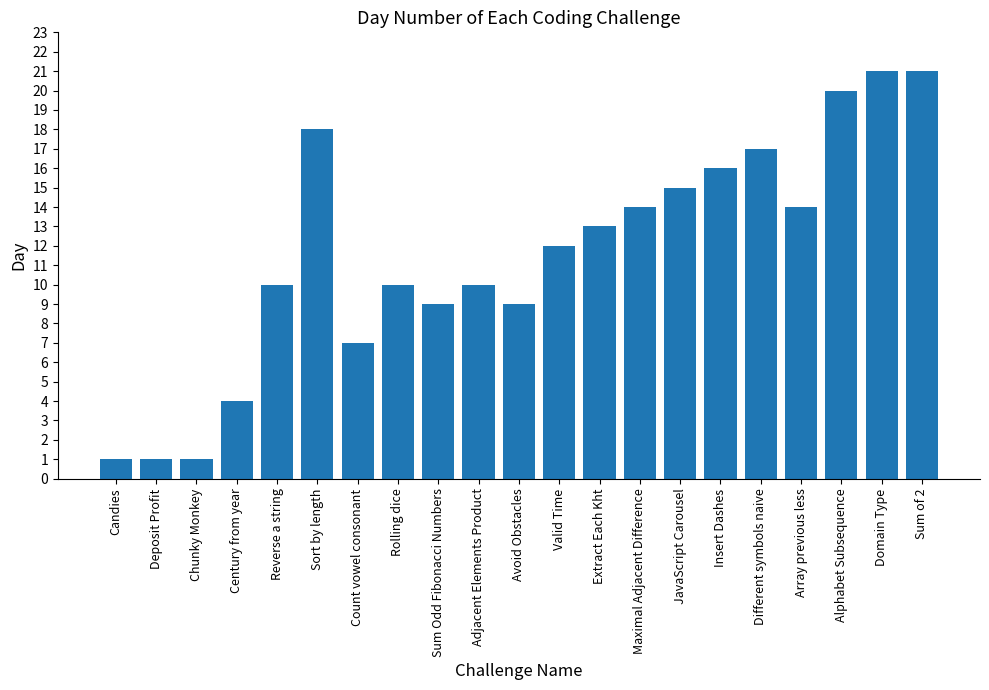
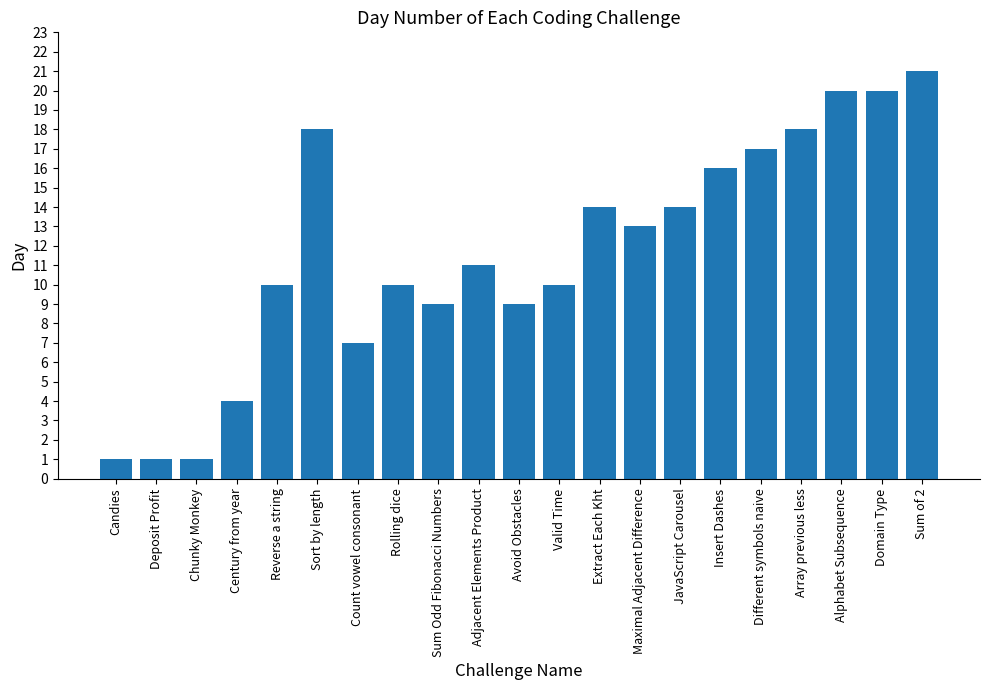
Adjacent Elements Product: 10 -> 11
Valid Time: 12 -> 10
Extract Each Kht: 13 -> 14
Maximal Adjacent Difference: 14 -> 13
JavaScript Carousel: 15 -> 14
Array previous less: 14 -> 18
Domain Type: 21 -> 20
